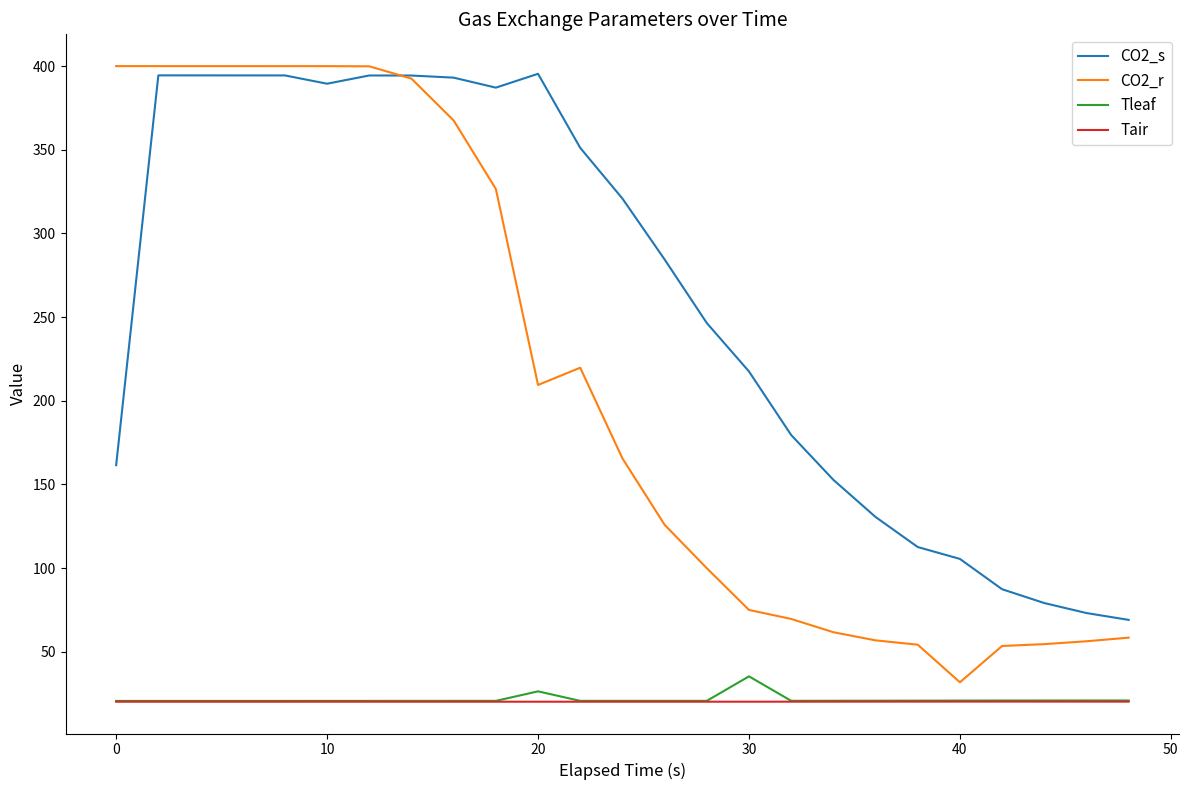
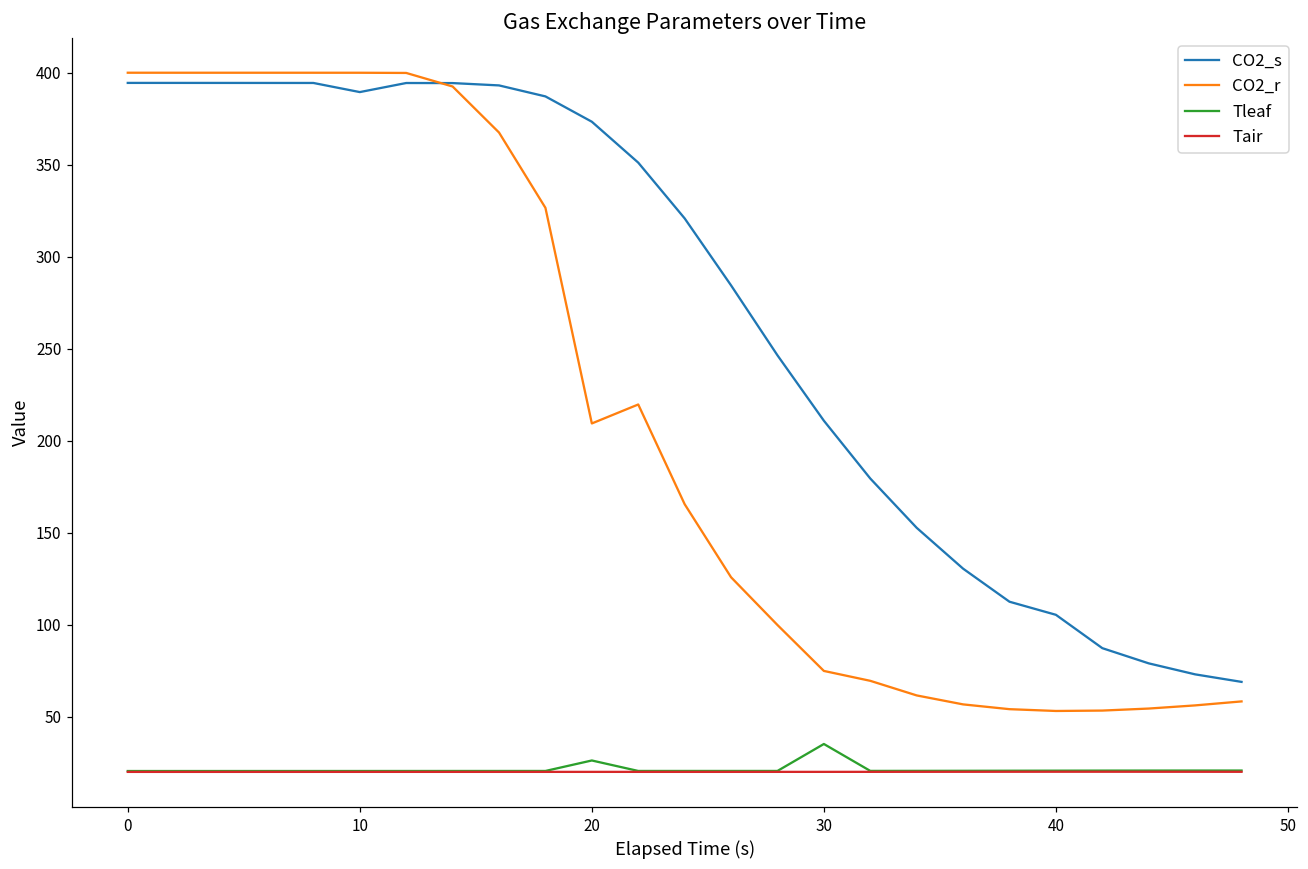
CO2_s, 0: 161 -> 394
CO2_s, 20: 395 -> 373
CO2_s, 30: 217 -> 211
CO2_r, 40: 32 -> 53
